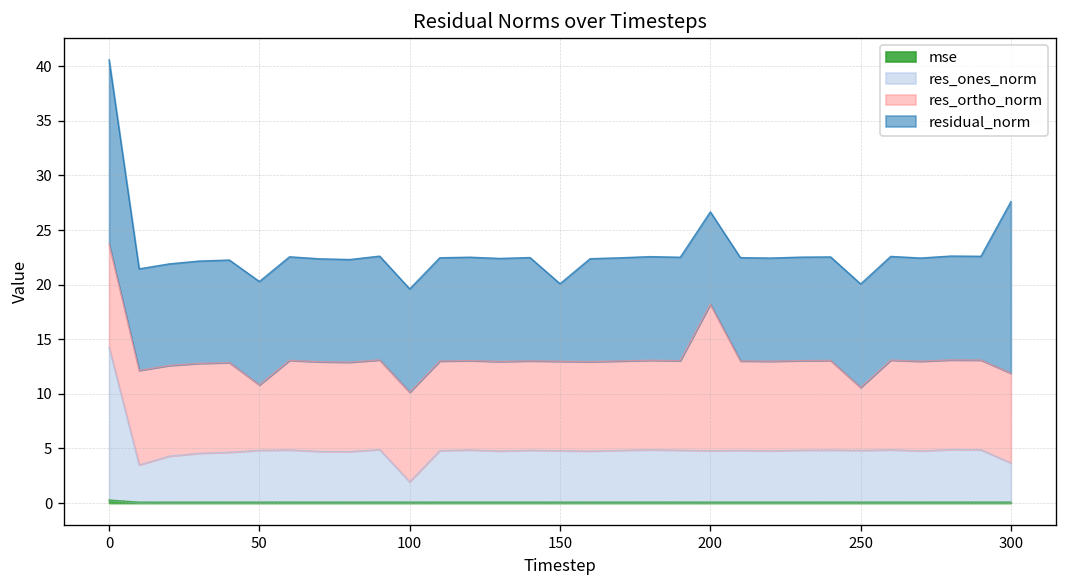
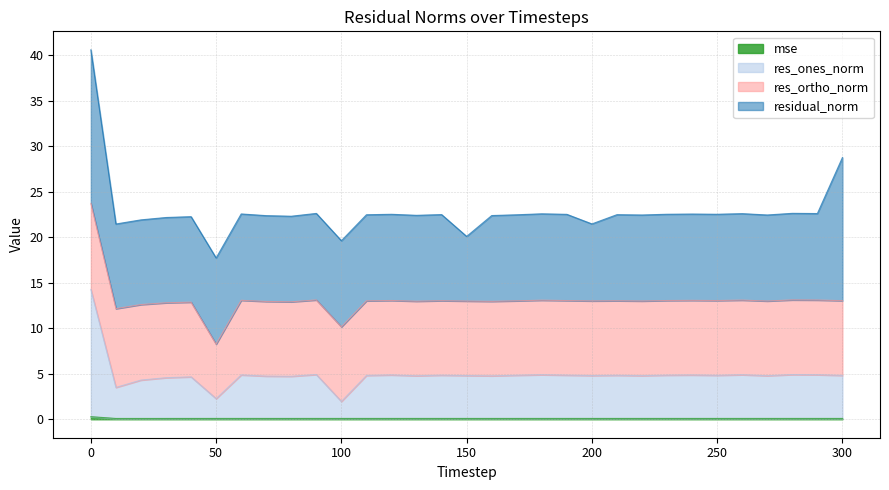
res_ones_norm, 50: 5 -> 2
res_ortho_norm, 200: 13 -> 8
res_ortho_norm, 250: 6 -> 8
res_ones_norm, 300: 4 -> 5
